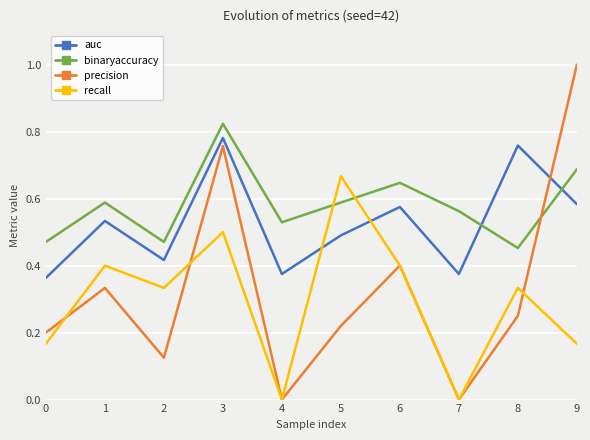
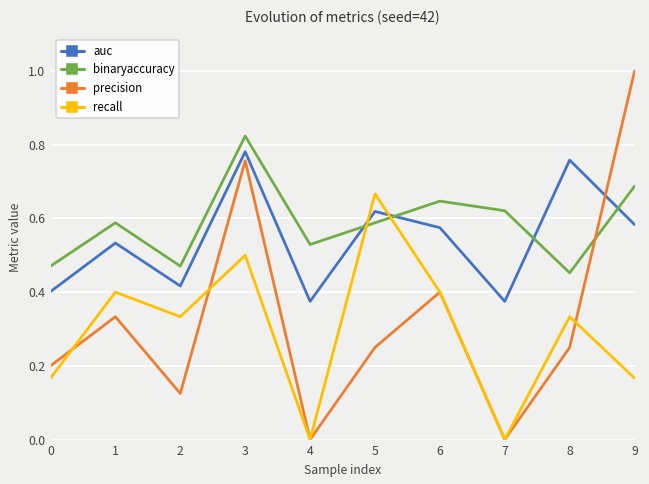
auc, 0: 0.36 -> 0.40
auc, 5: 0.49 -> 0.62
precision, 5: 0.22 -> 0.25
binaryaccuracy, 7: 0.56 -> 0.62
